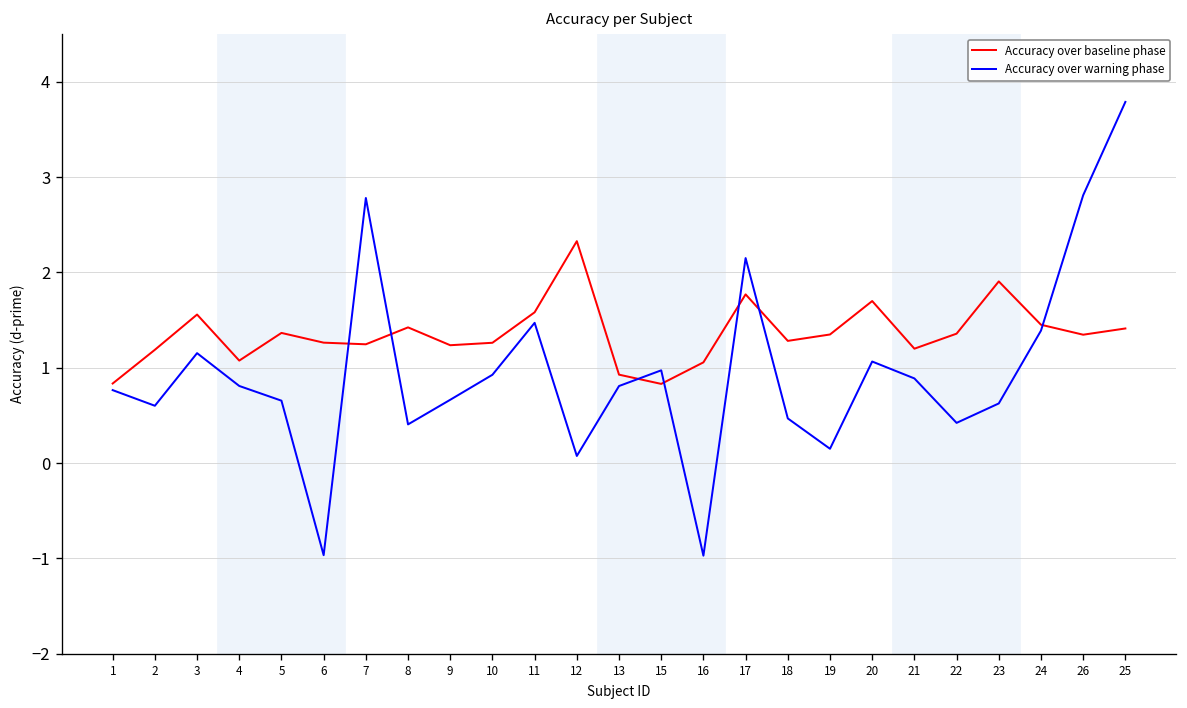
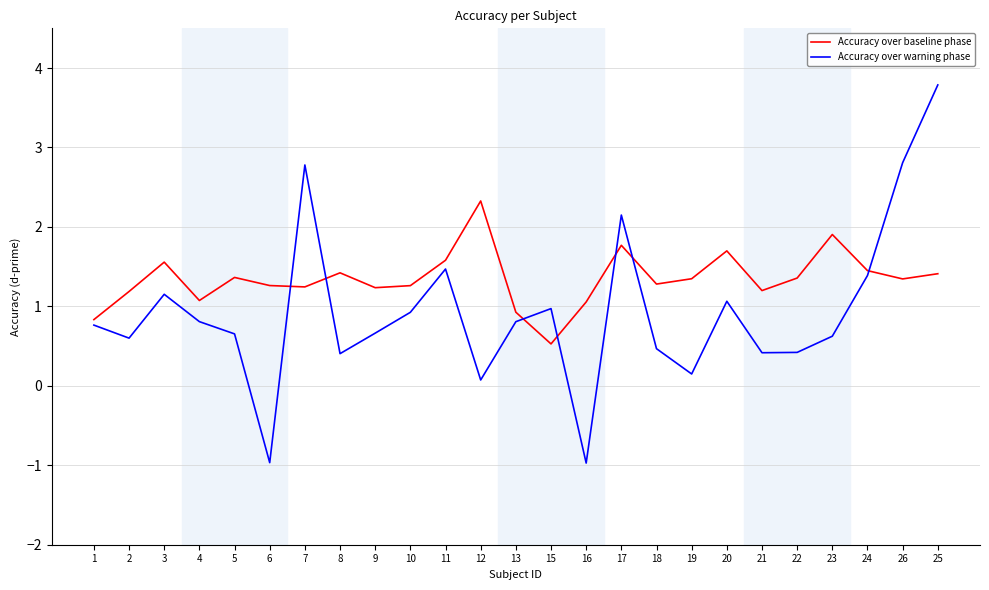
Accuracy over baseline phase, 15: 0.8 -> 0.5
Accuracy over warning phase, 21: 0.9 -> 0.4
